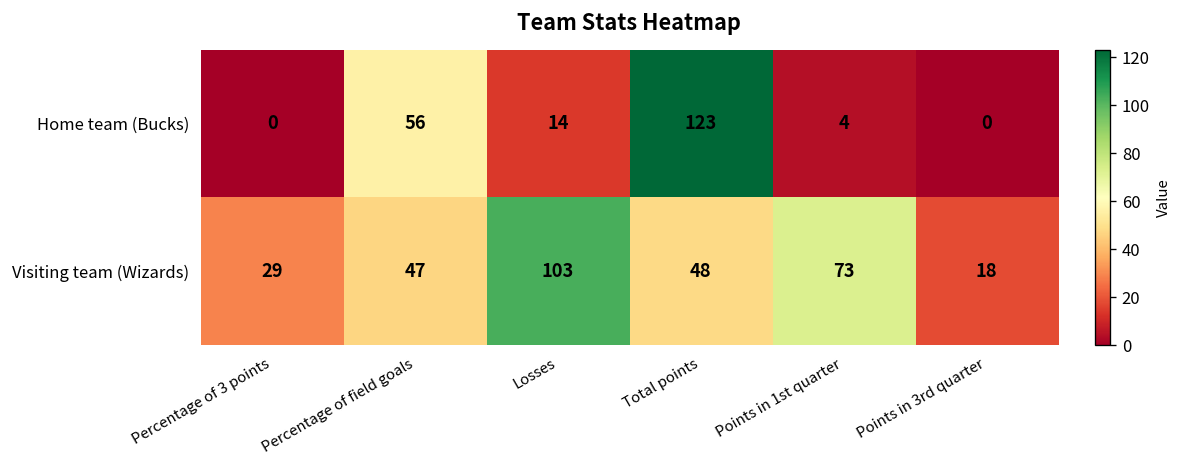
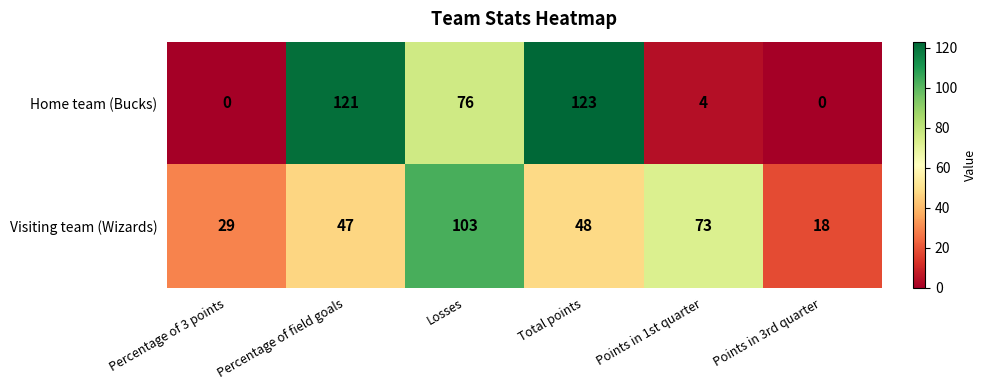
Home team (Bucks), Percentage of field goals: 56 -> 121
Home team (Bucks), Losses: 14 -> 76
